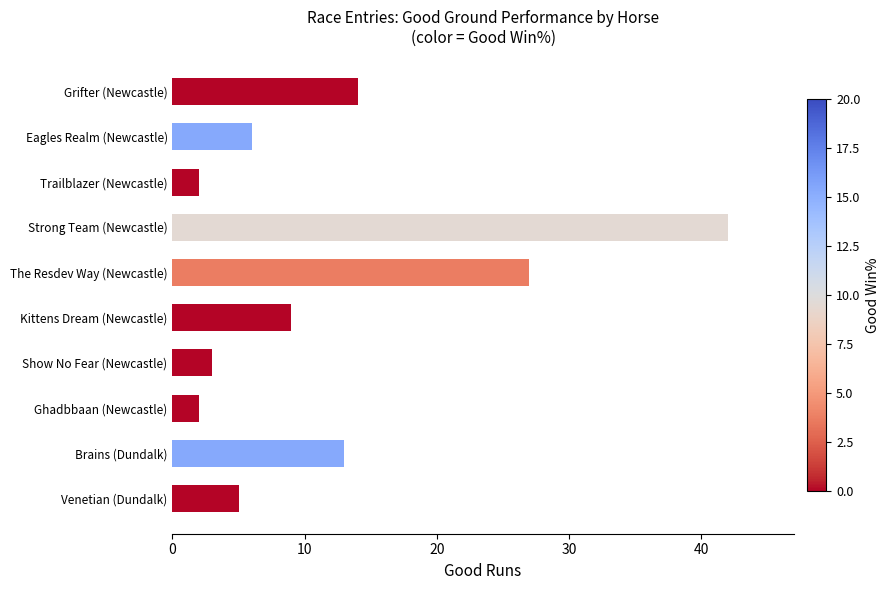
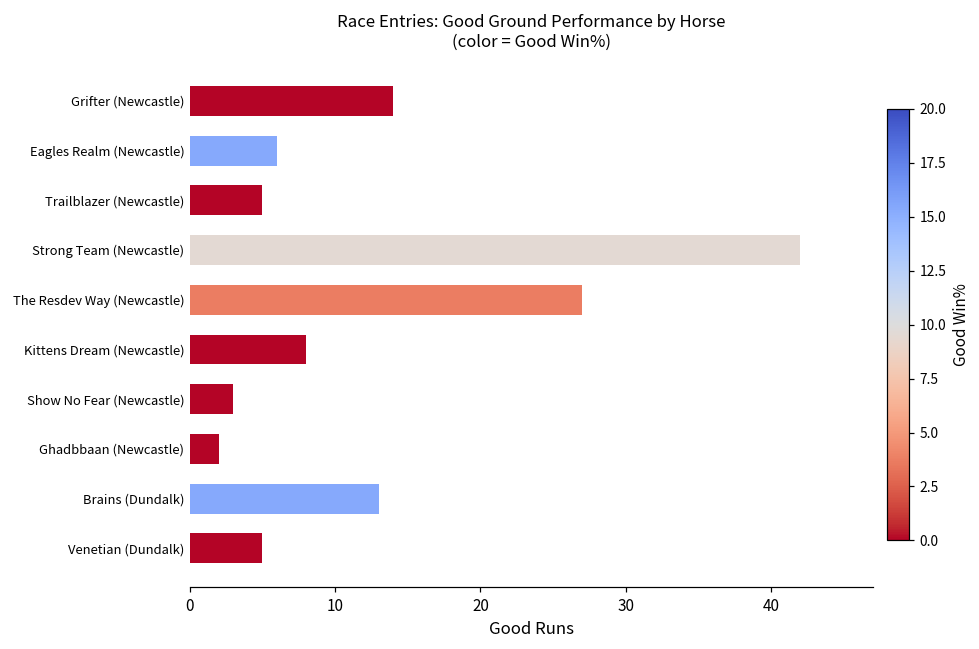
Trailblazer (Newcastle): 2 -> 5
Kittens Dream (Newcastle): 9 -> 8
